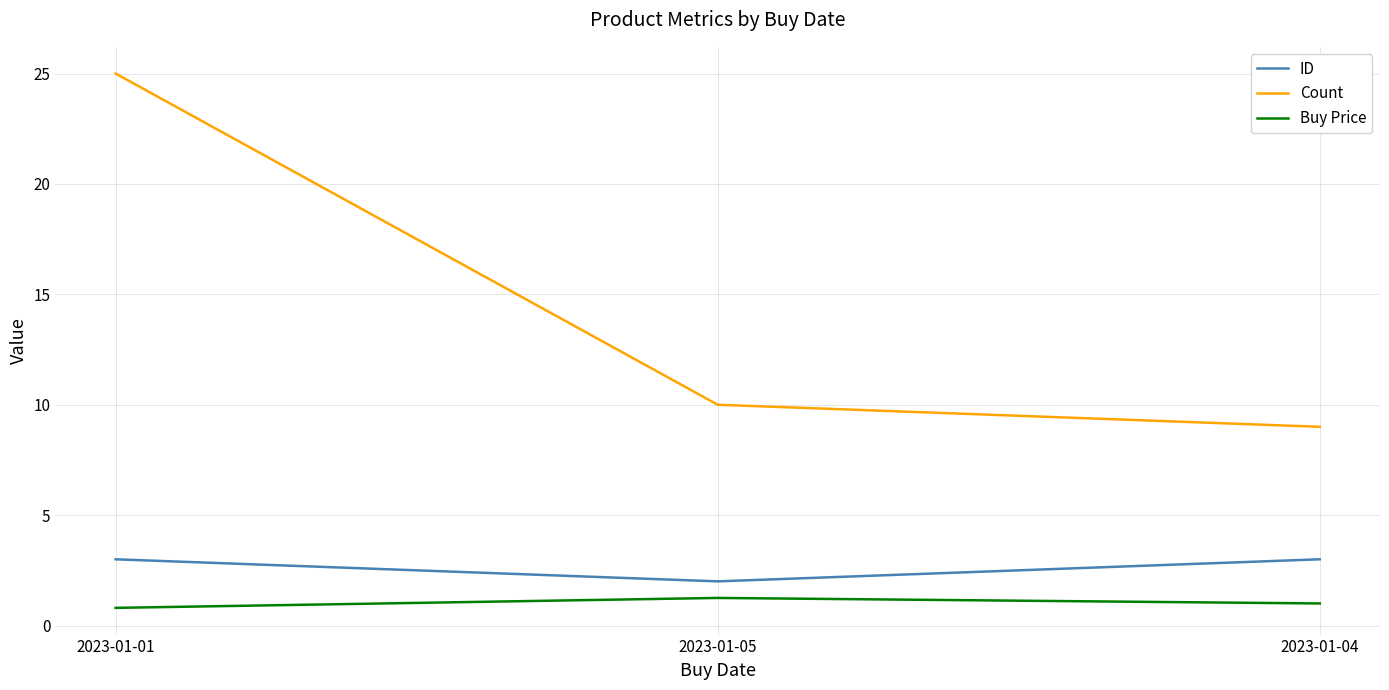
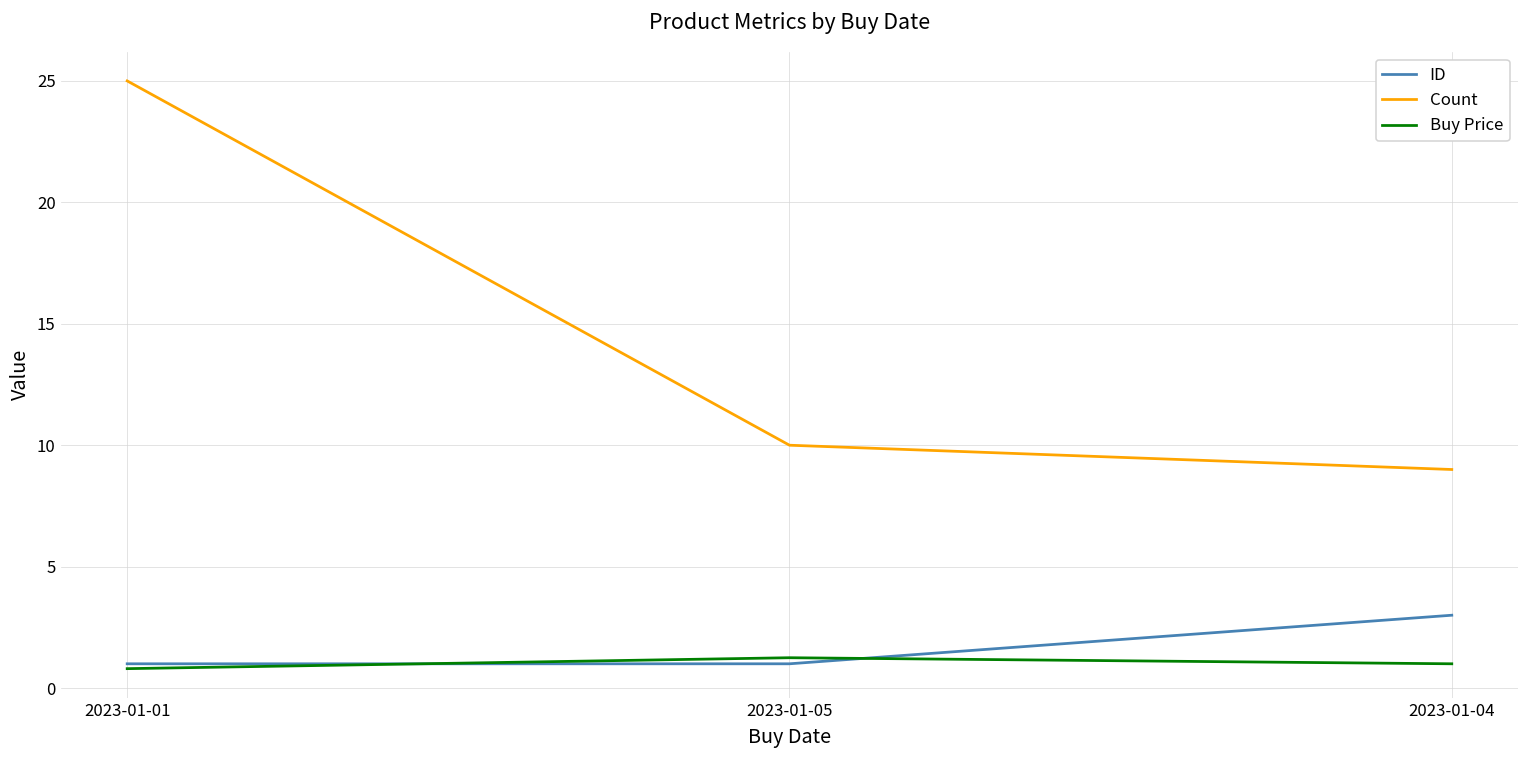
ID, 2023-01-01: 3 -> 1
ID, 2023-01-05: 2 -> 1
